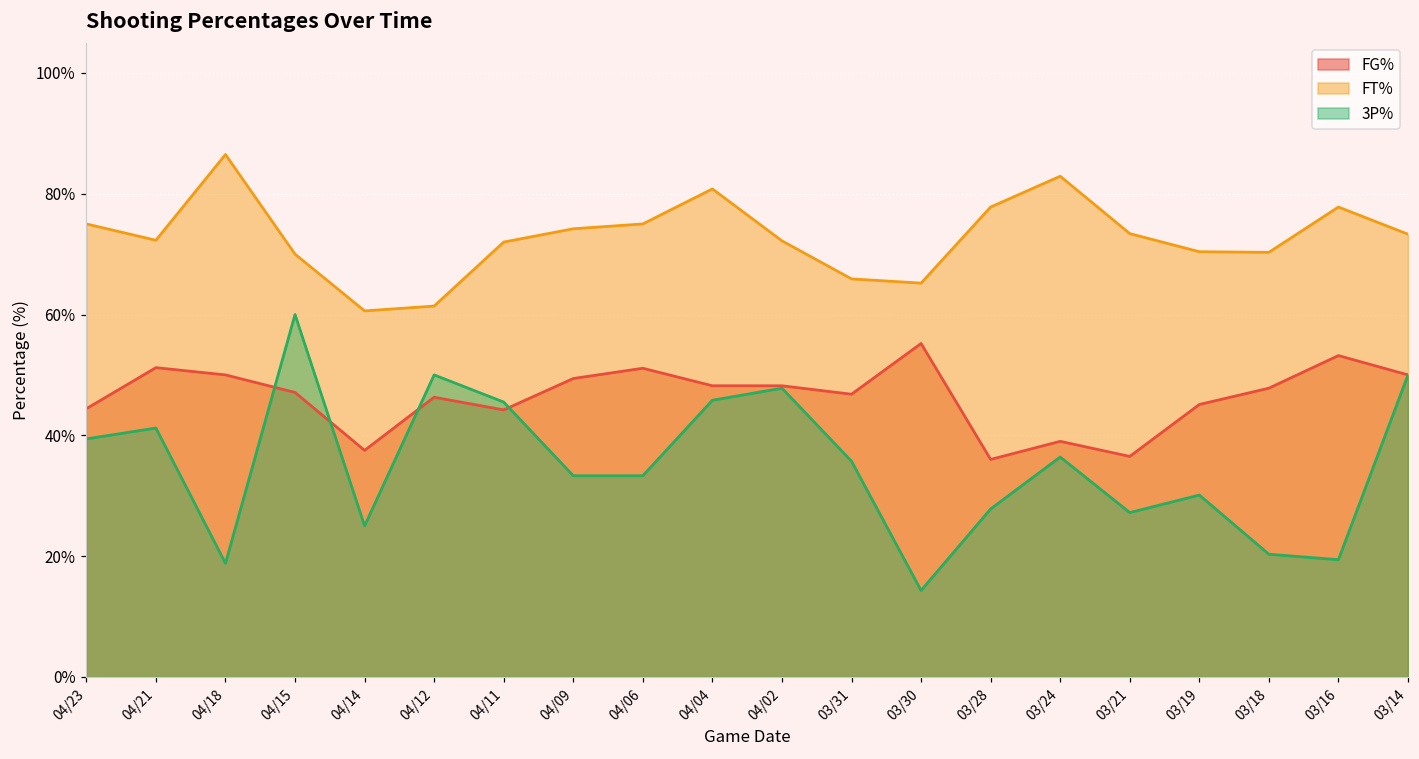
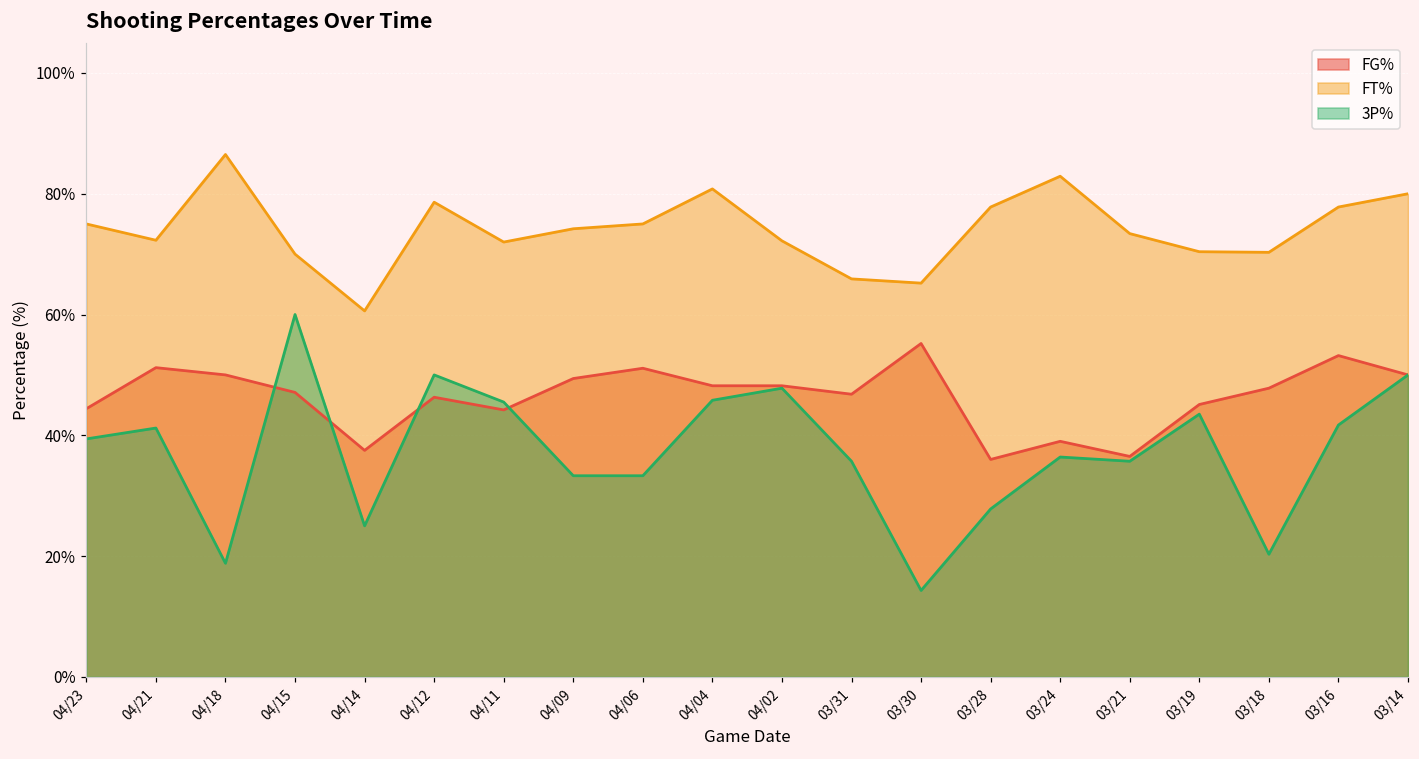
FT%, 04/12: 61% -> 79%
3P%, 03/21: 27% -> 36%
3P%, 03/19: 30% -> 44%
3P%, 03/16: 19% -> 42%
FT%, 03/14: 73% -> 80%
